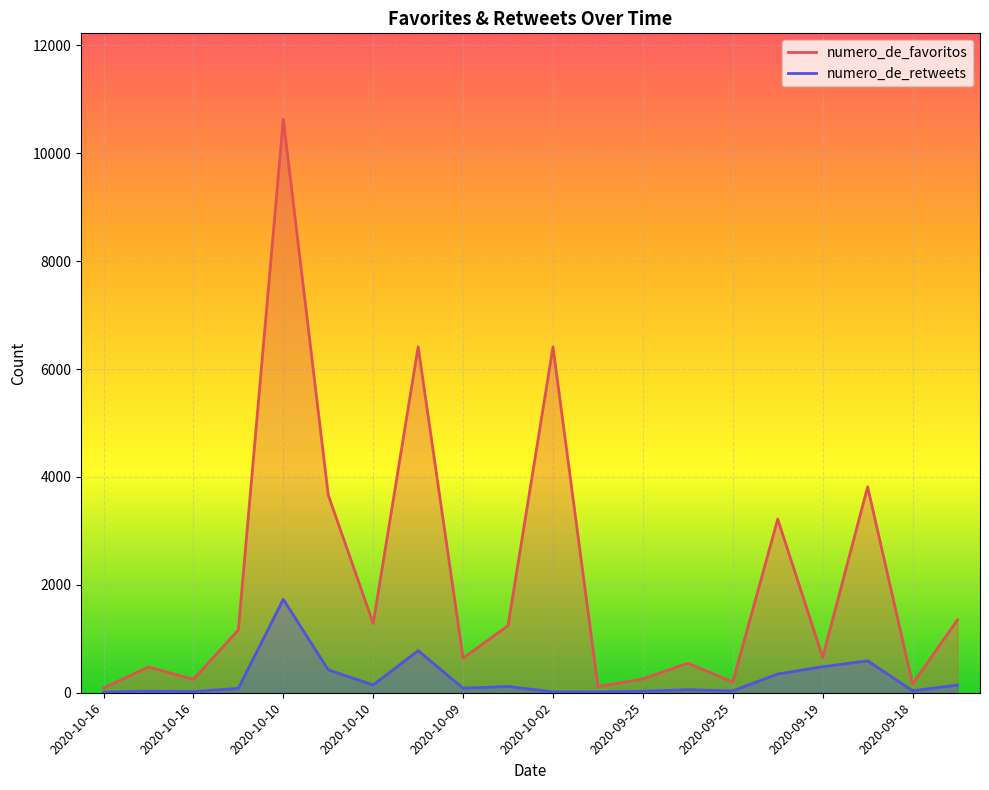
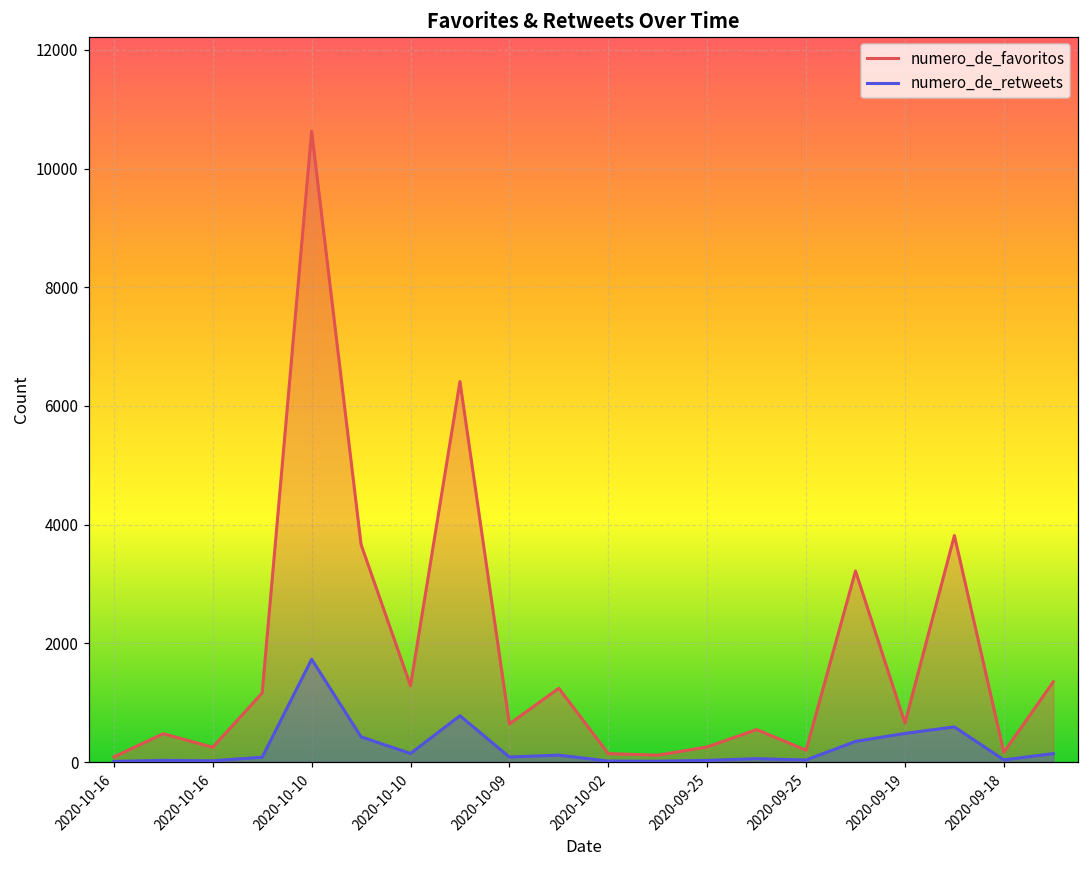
numero_de_favoritos, 2020-10-02: 6400 -> 100
